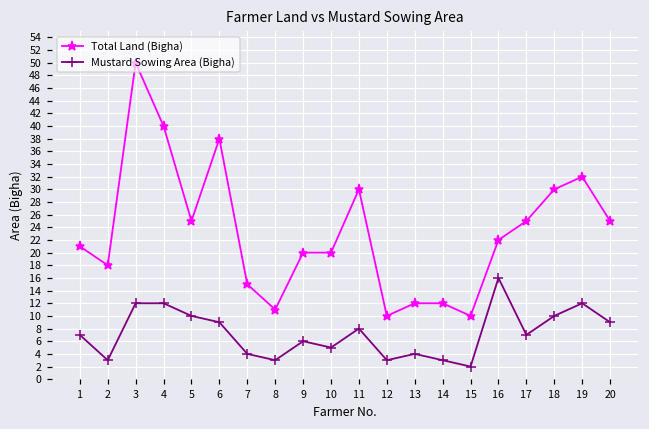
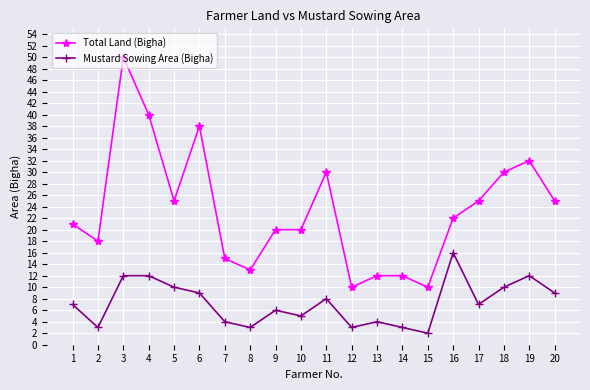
Total Land (Bigha), 8: 11 -> 13
